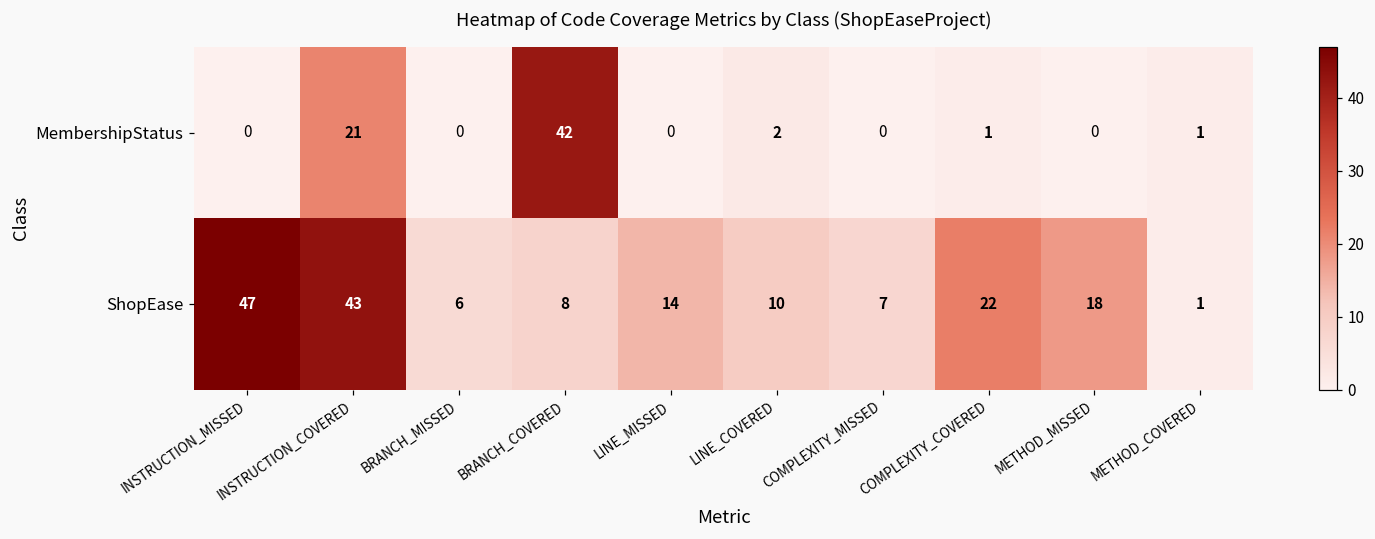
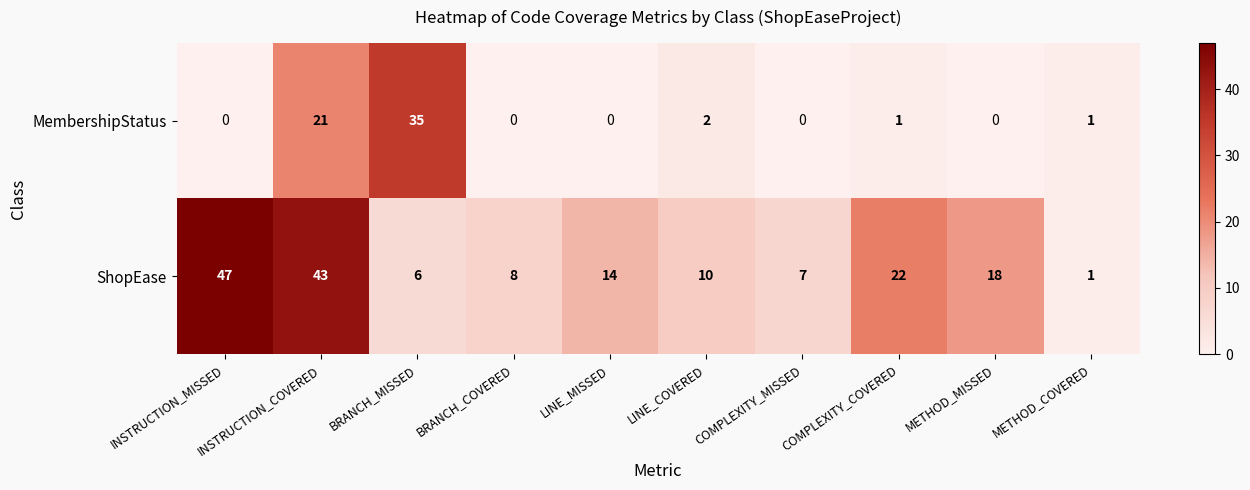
MembershipStatus, BRANCH_MISSED: 0 -> 35
MembershipStatus, BRANCH_COVERED: 42 -> 0
